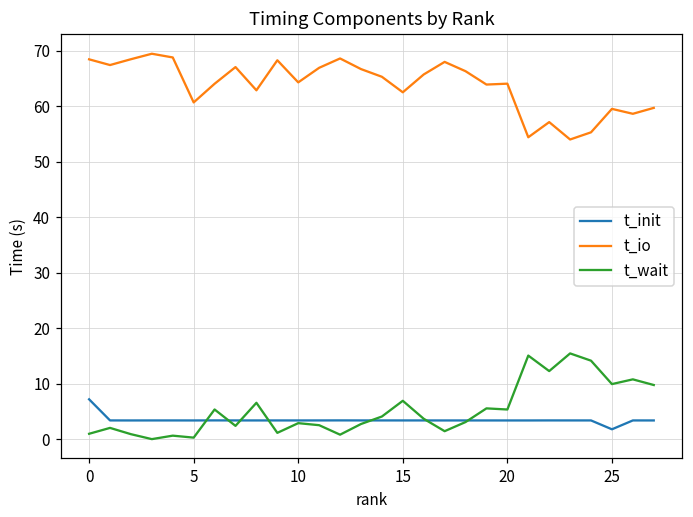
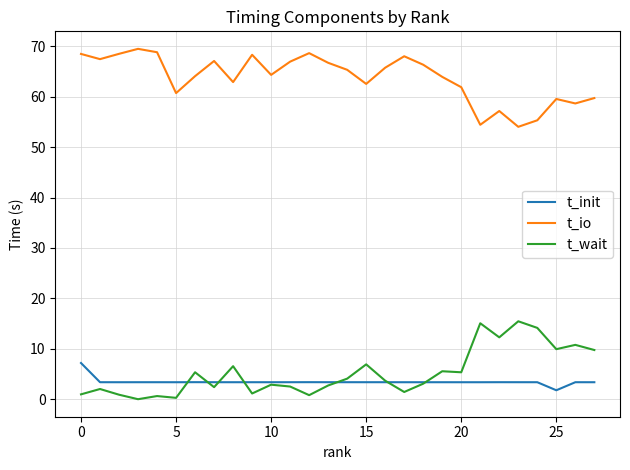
t_io, 20: 64 -> 62
